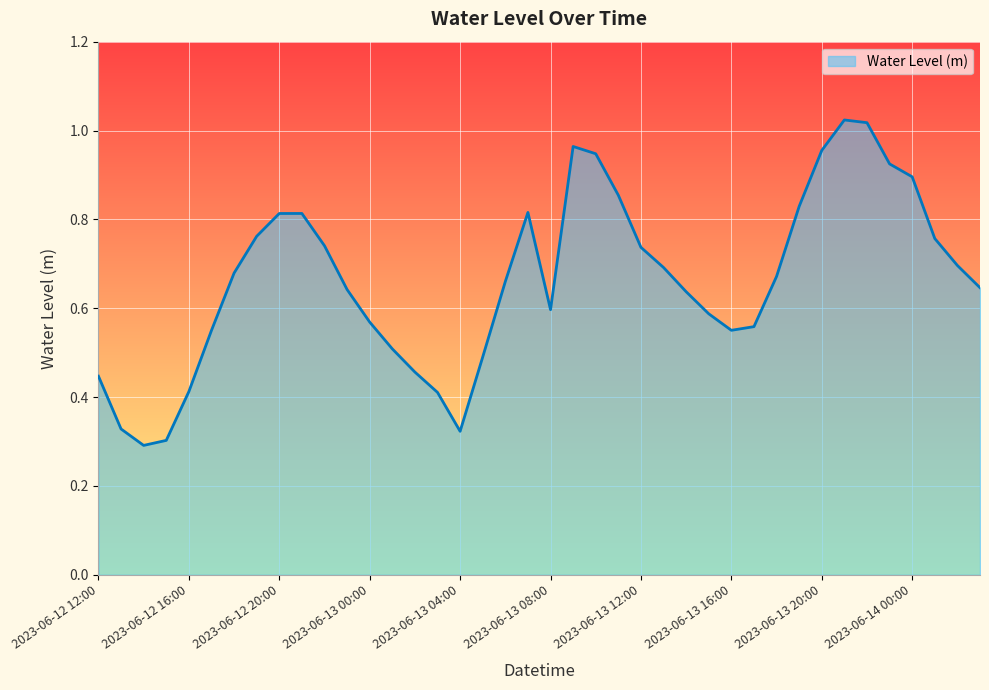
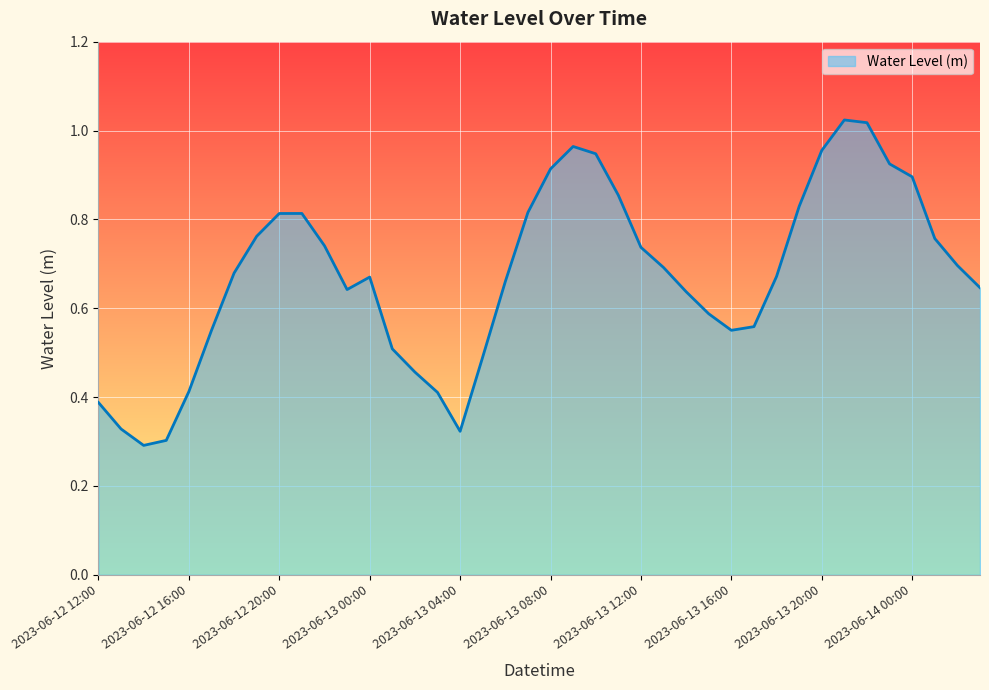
2023-06-12 12:00: 0.45 -> 0.39
2023-06-13 00:00: 0.57 -> 0.67
2023-06-13 08:00: 0.60 -> 0.91
